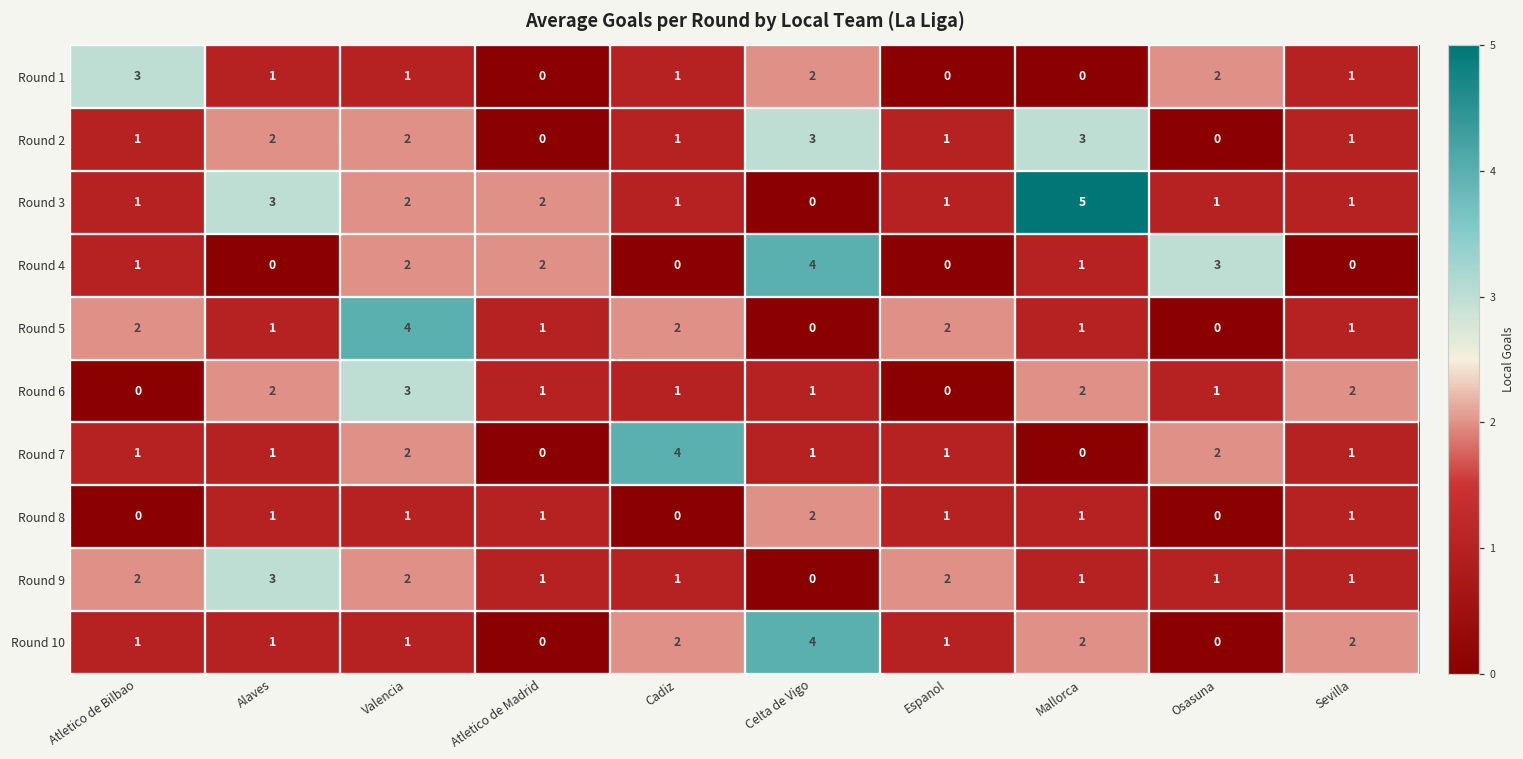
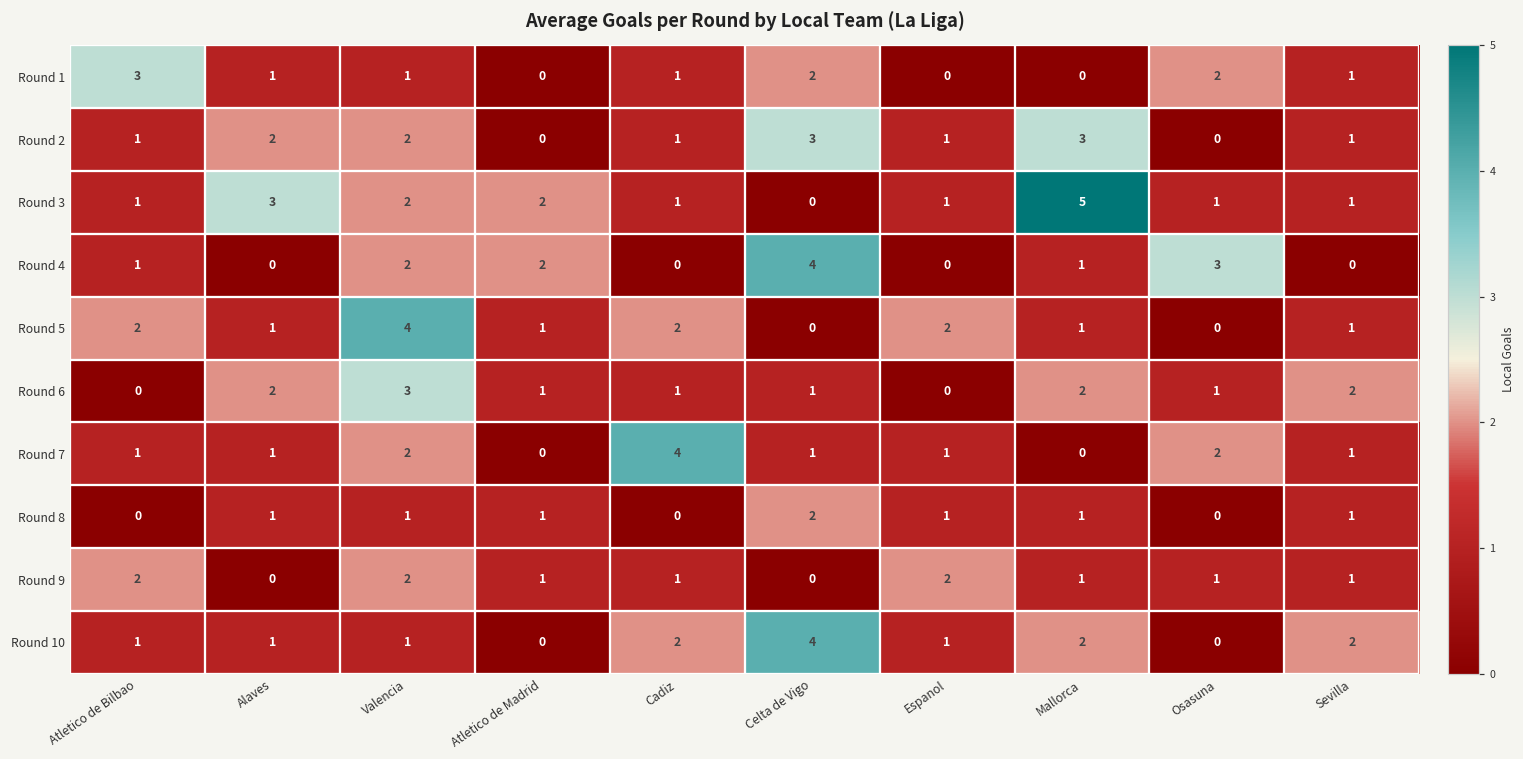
Round 9, Alaves: 3 -> 0
